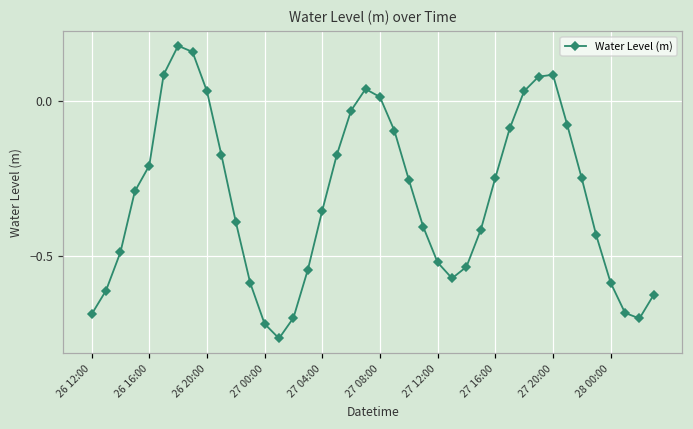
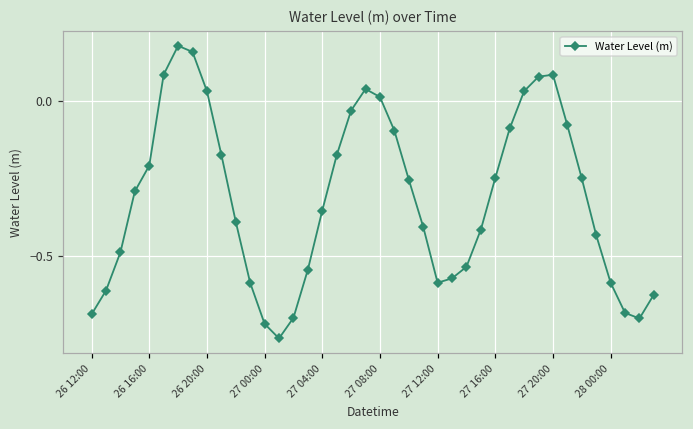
27 12:00: -0.52 -> -0.59
